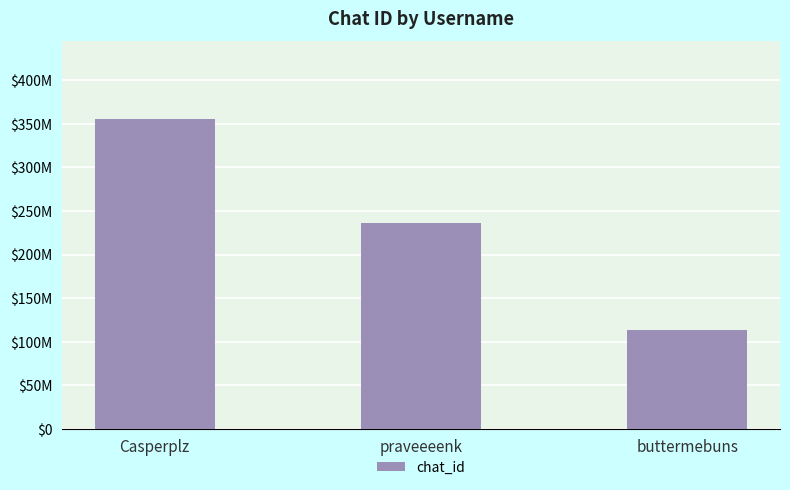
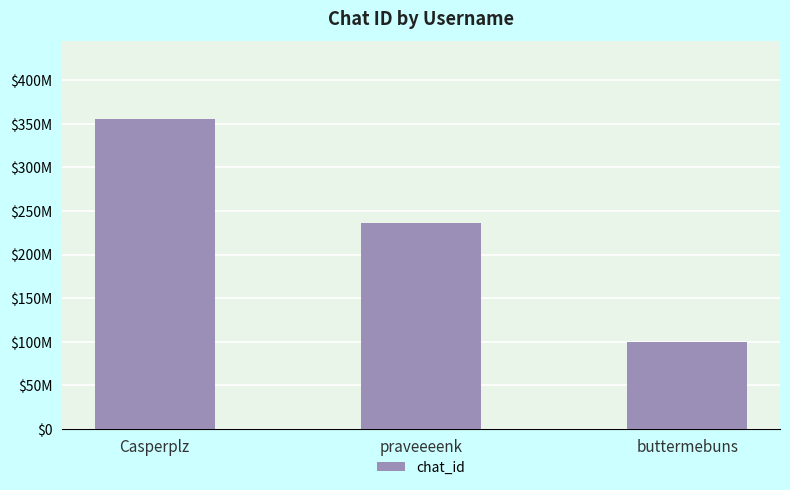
buttermebuns: $110000000 -> $100000000
